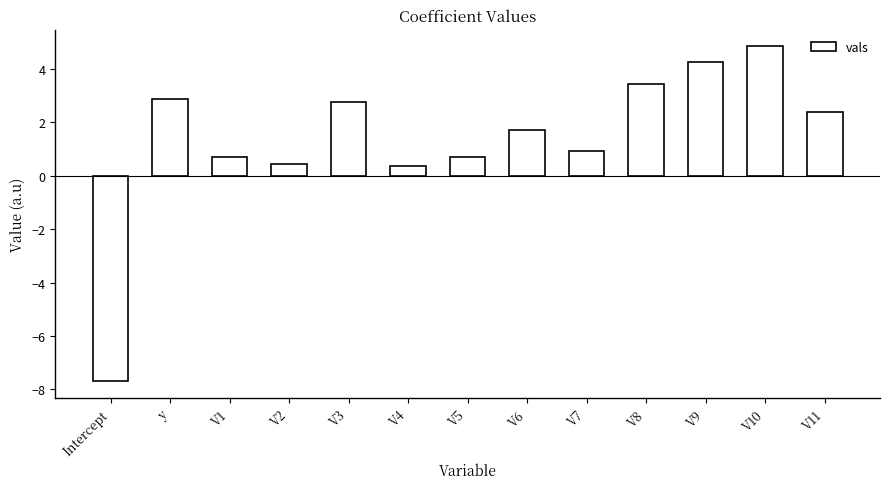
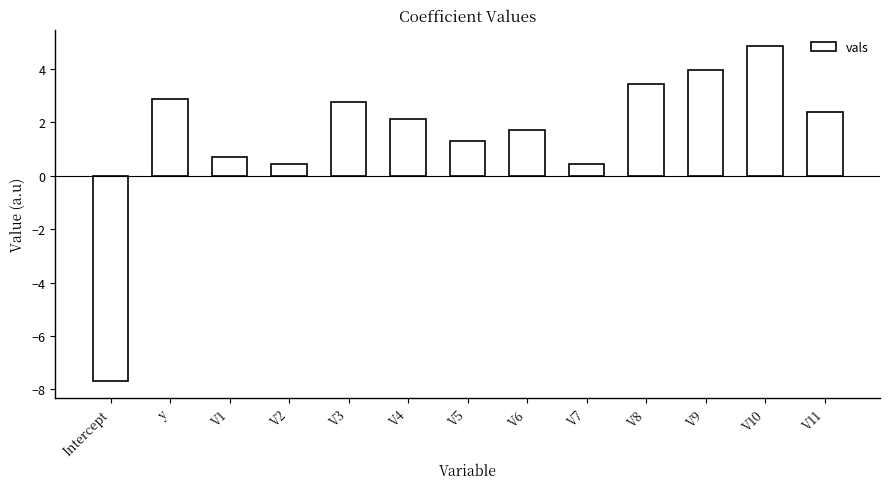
V4: 0.4 -> 2.1
V5: 0.7 -> 1.3
V7: 0.9 -> 0.5
V9: 4.3 -> 4.0
